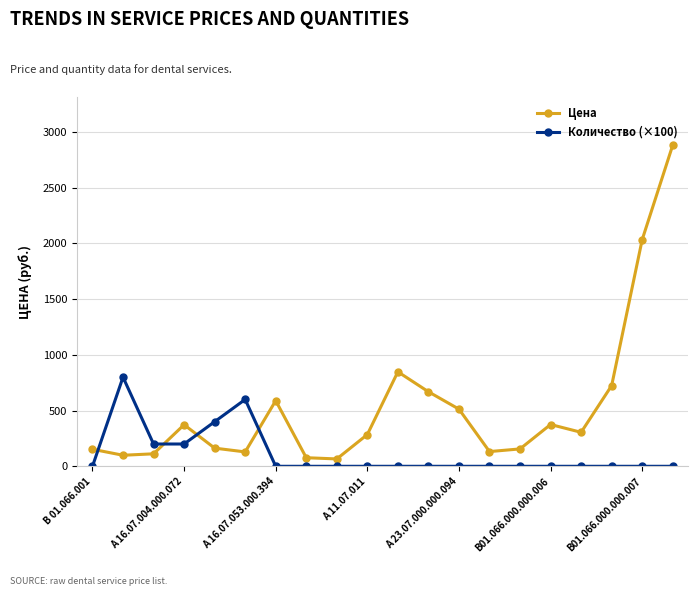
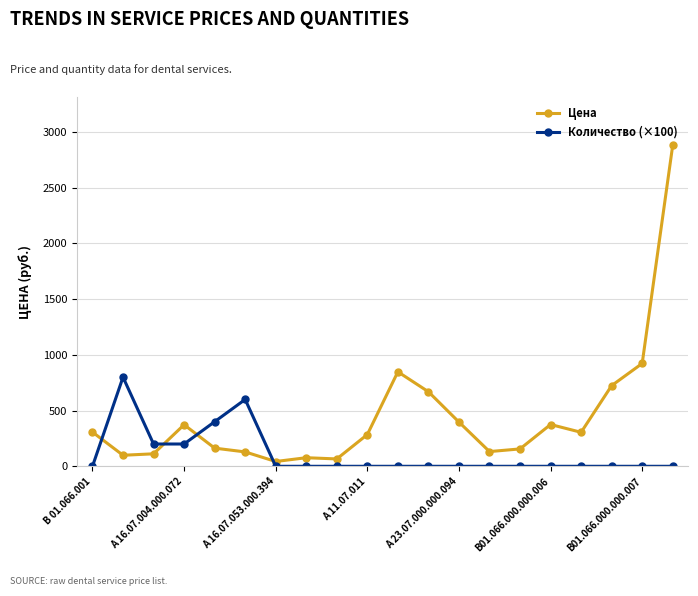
Цена, В 01.066.001: 150 -> 310
Цена, А 16.07.053.000.394: 590 -> 40
Цена, А 23.07.000.000.094: 510 -> 400
Цена, В01.066.000.000.007: 2030 -> 920
